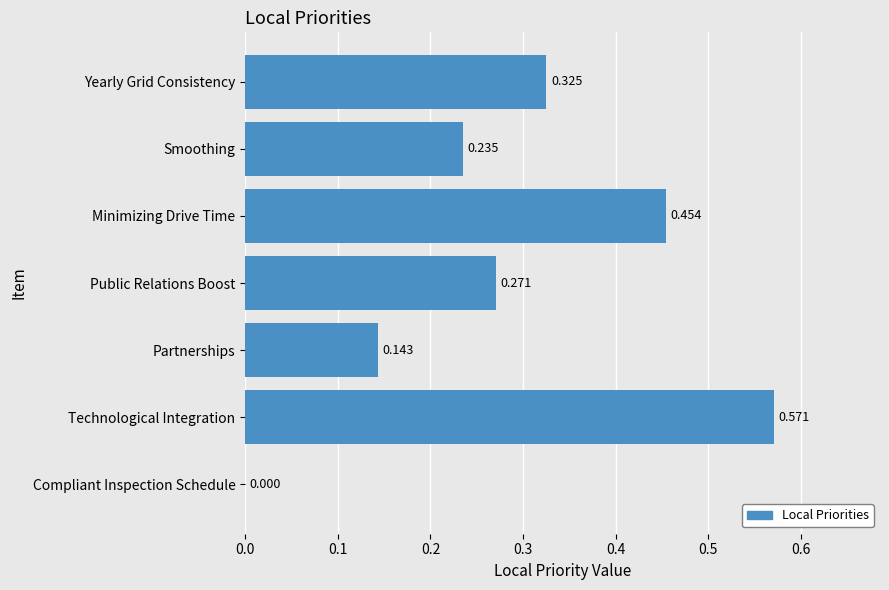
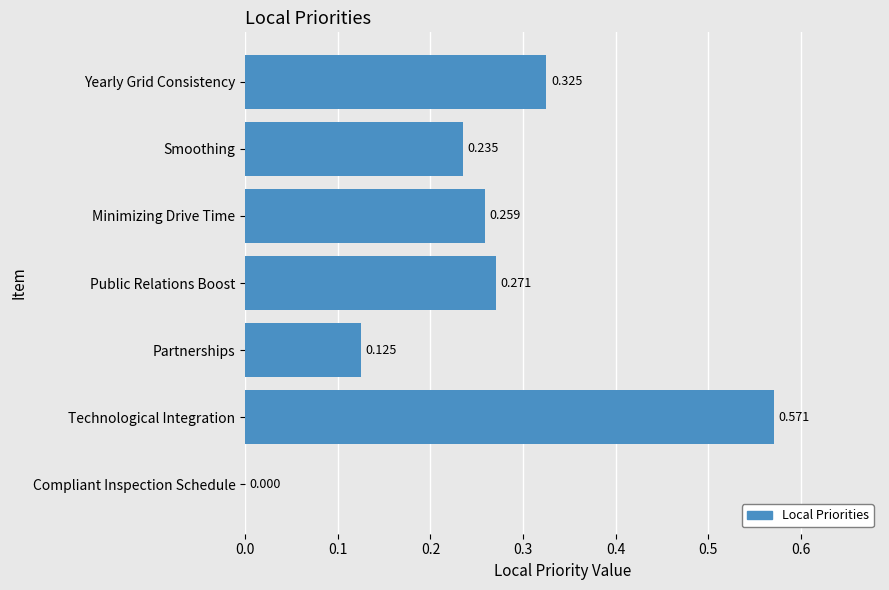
Minimizing Drive Time: 0.454 -> 0.259
Partnerships: 0.143 -> 0.125
